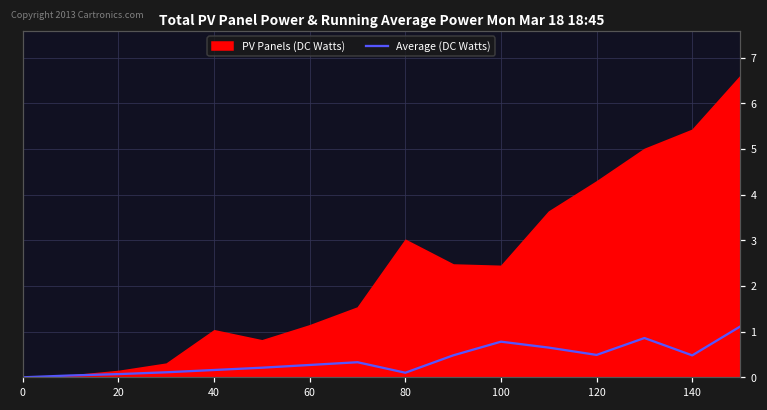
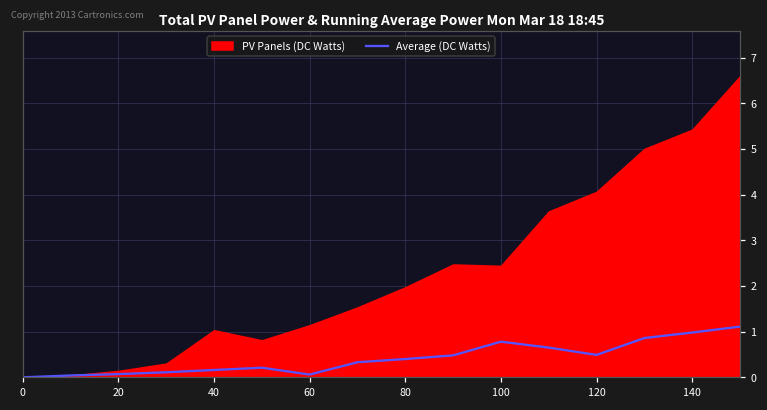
Average (DC Watts), 60: 0.3 -> 0.1
Average (DC Watts), 80: 0.1 -> 0.4
PV Panels (DC Watts), 80: 3.0 -> 2.0
PV Panels (DC Watts), 120: 4.3 -> 4.1
Average (DC Watts), 140: 0.5 -> 1.0
